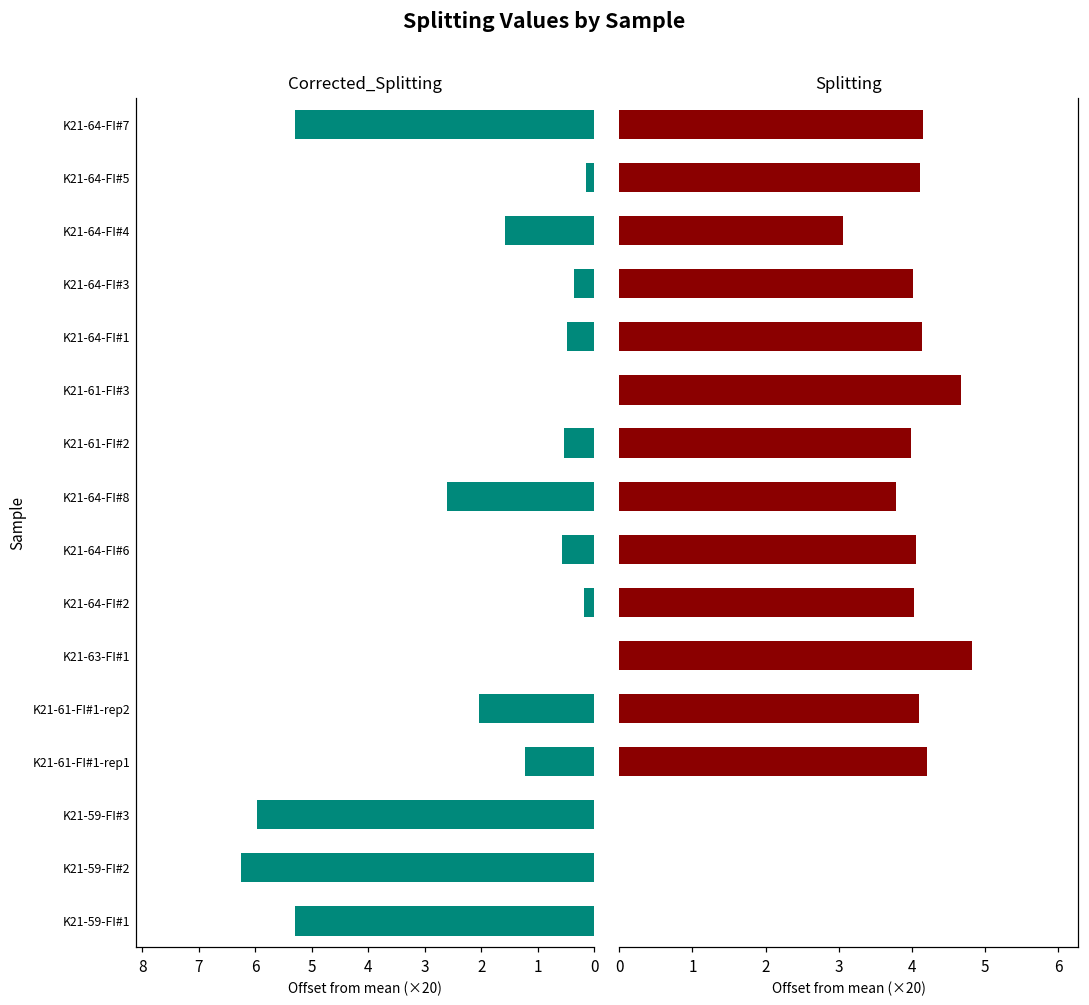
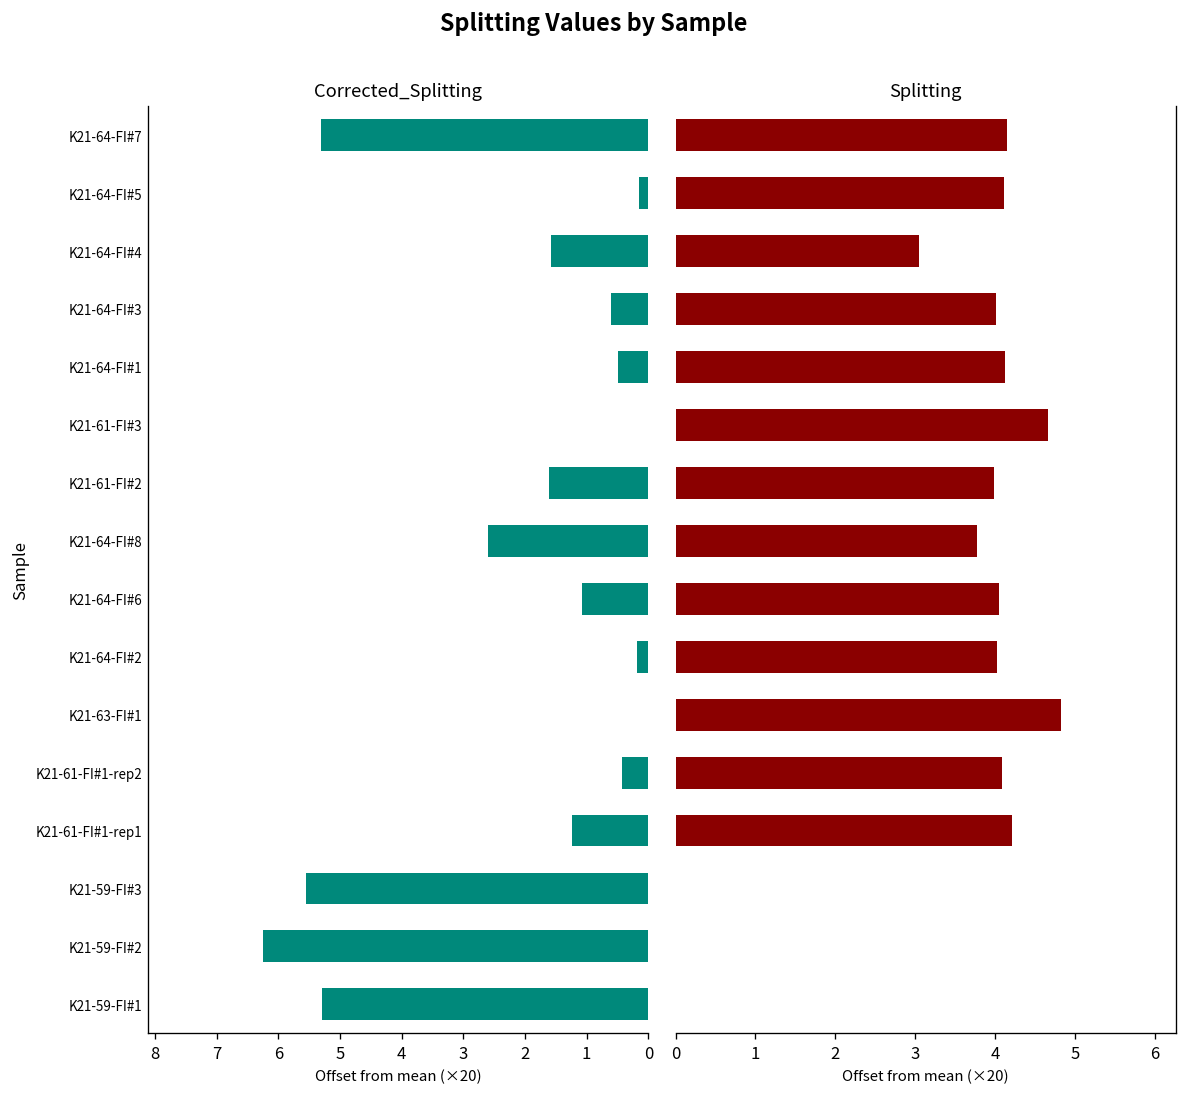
Corrected_Splitting, K21-64-FI#3: 0.4 -> 0.6
Corrected_Splitting, K21-61-FI#2: 0.5 -> 1.6
Corrected_Splitting, K21-64-FI#6: 0.6 -> 1.1
Corrected_Splitting, K21-61-FI#1-rep2: 2.0 -> 0.4
Corrected_Splitting, K21-59-FI#3: 6.0 -> 5.6
